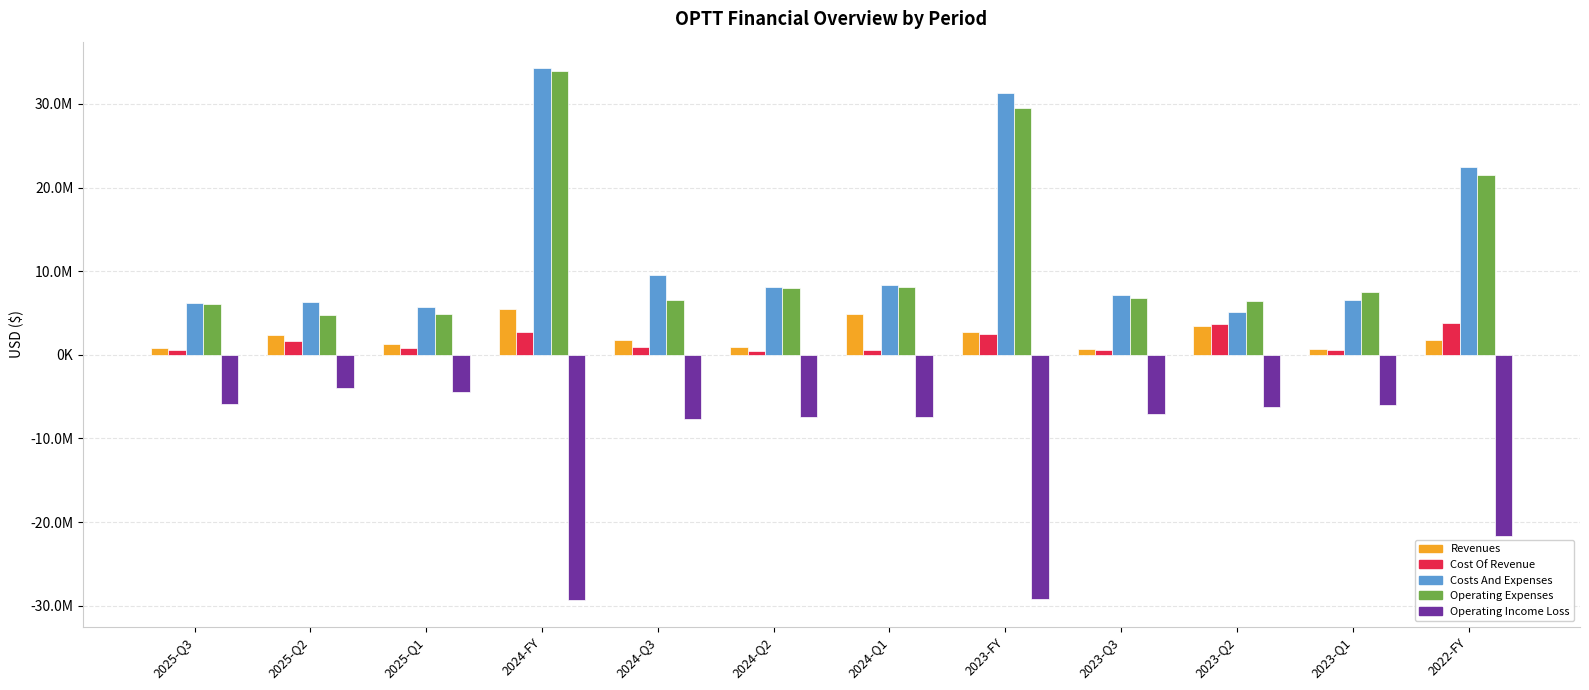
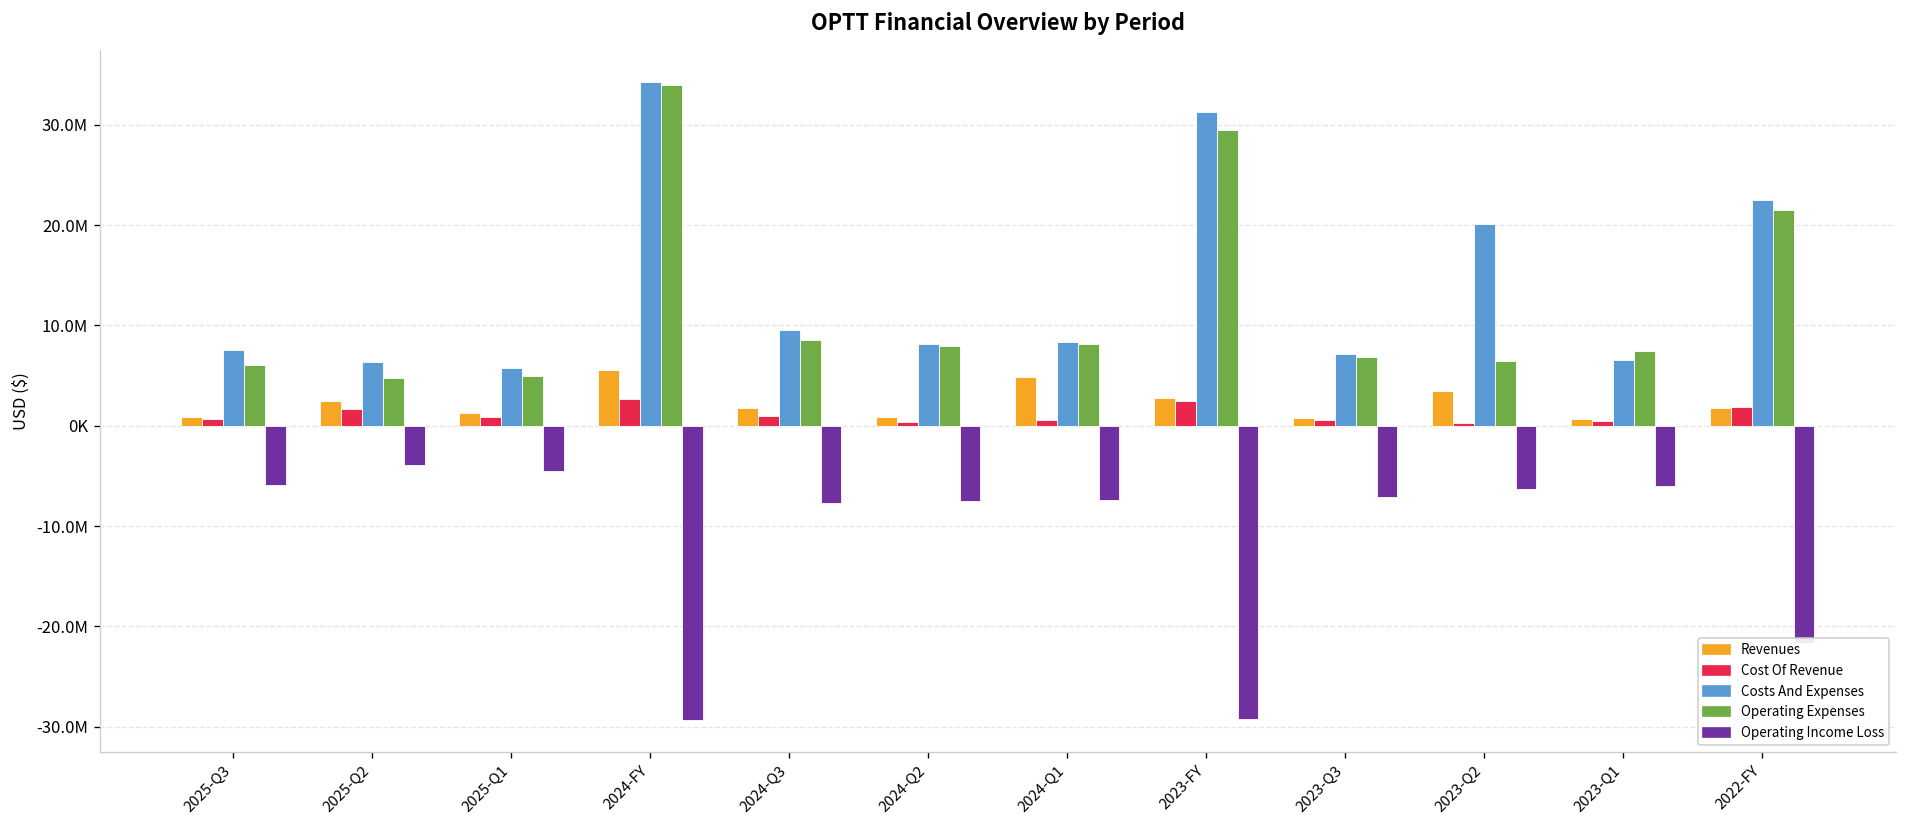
Costs And Expenses, 2025-Q3: 6000000 -> 8000000
Operating Expenses, 2024-Q3: 7000000 -> 9000000
Cost Of Revenue, 2023-Q2: 4000000 -> 0
Costs And Expenses, 2023-Q2: 5000000 -> 20000000
Cost Of Revenue, 2022-FY: 4000000 -> 2000000
